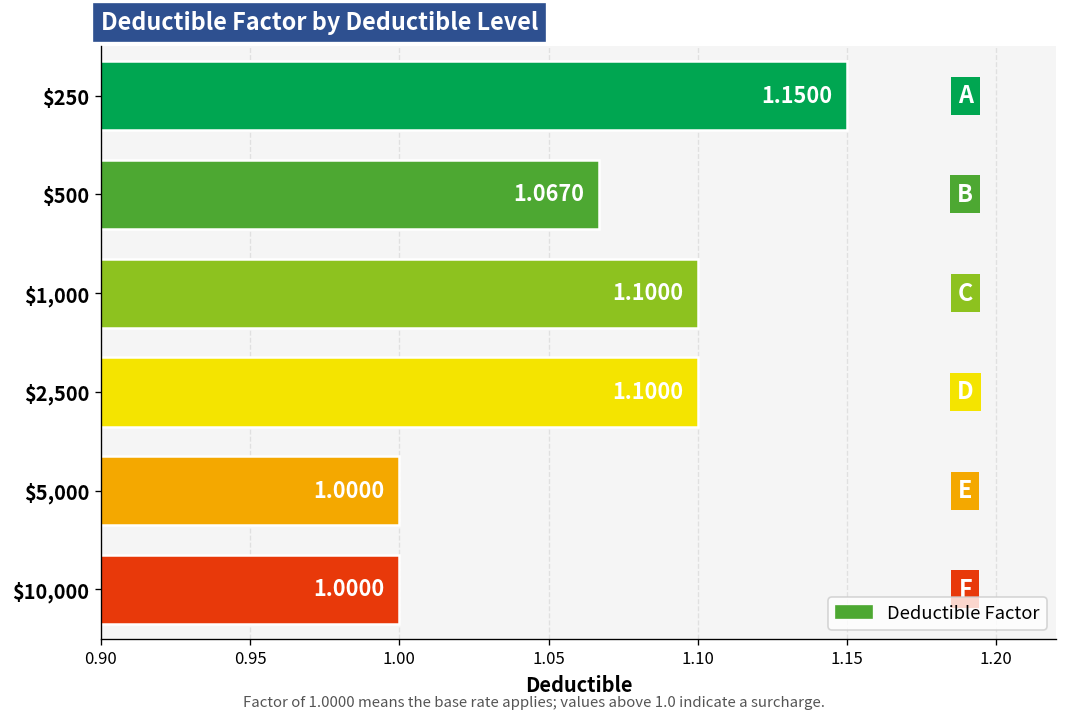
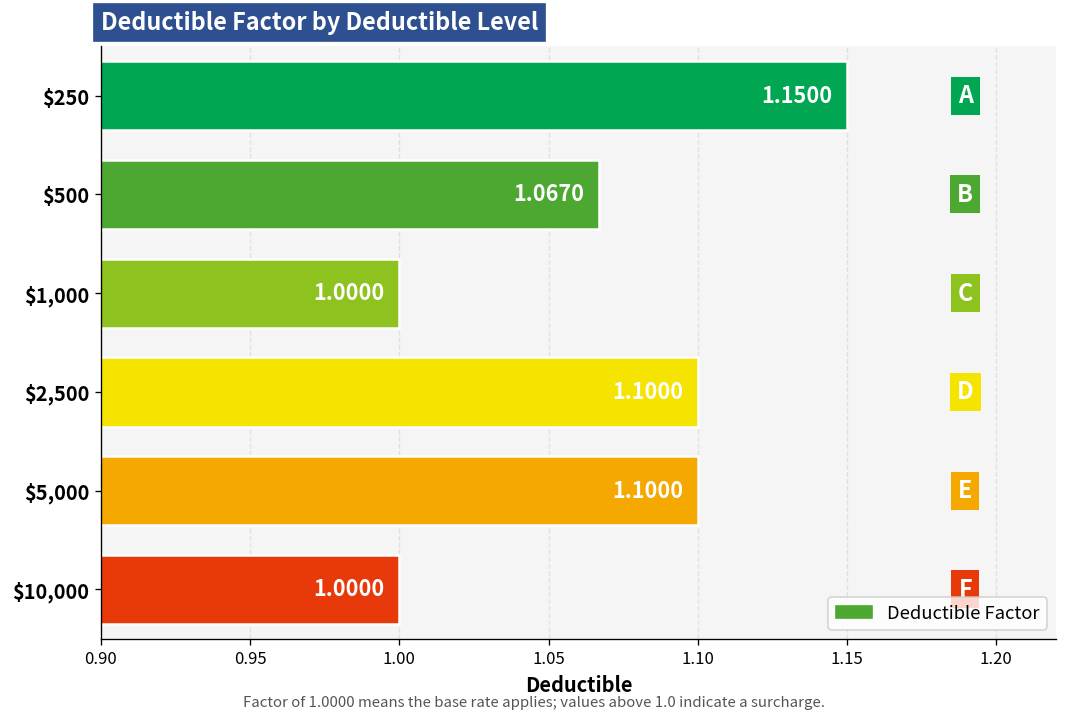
$1,000: 1.1000 -> 1.0000
$5,000: 1.0000 -> 1.1000
